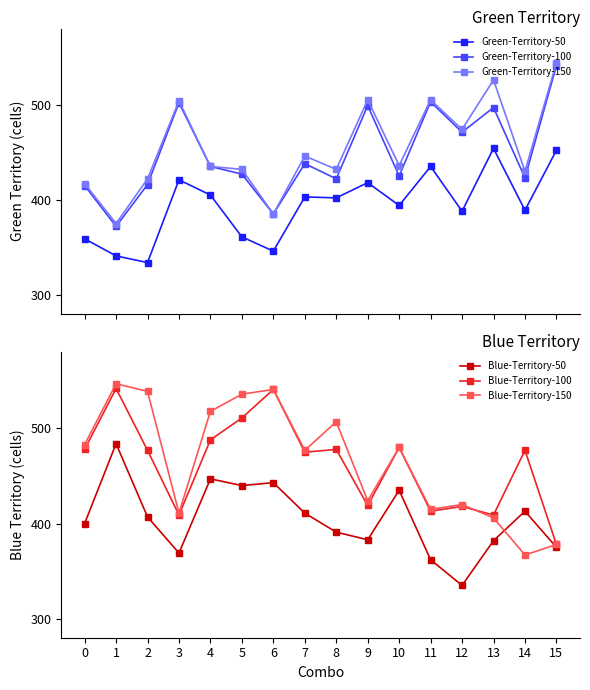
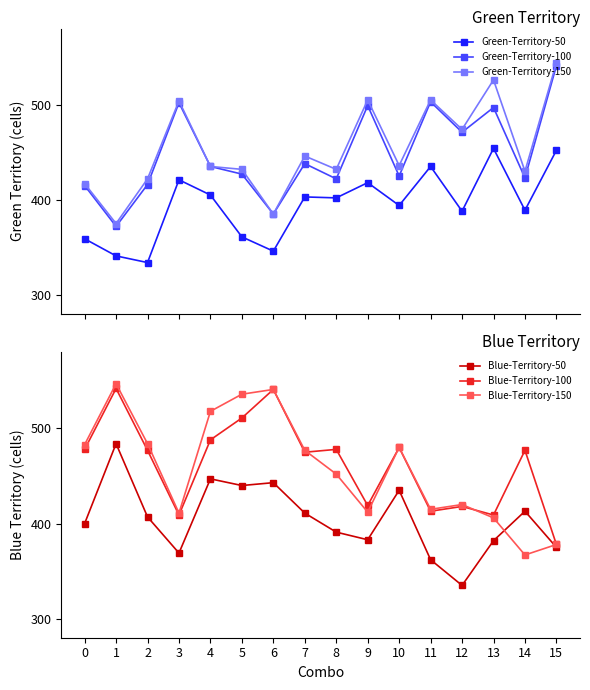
Blue Territory, Blue-Territory-150, 2: 540 -> 480
Blue Territory, Blue-Territory-150, 8: 510 -> 450
Blue Territory, Blue-Territory-150, 9: 420 -> 410
